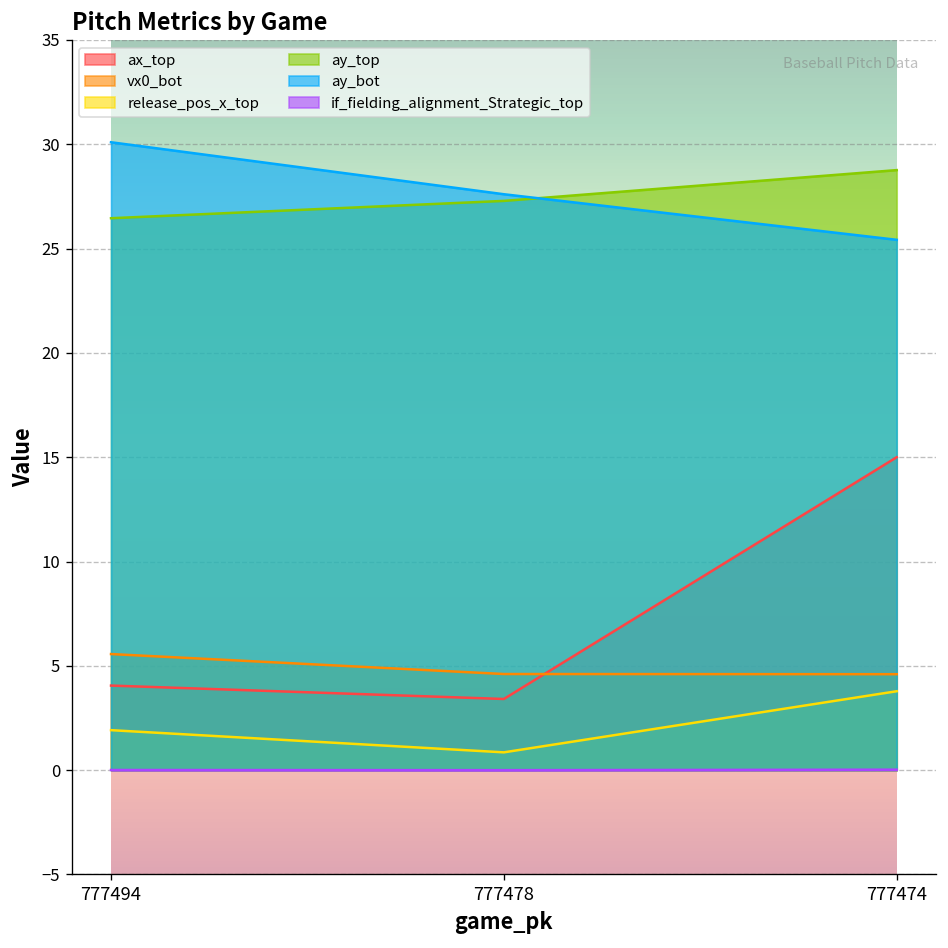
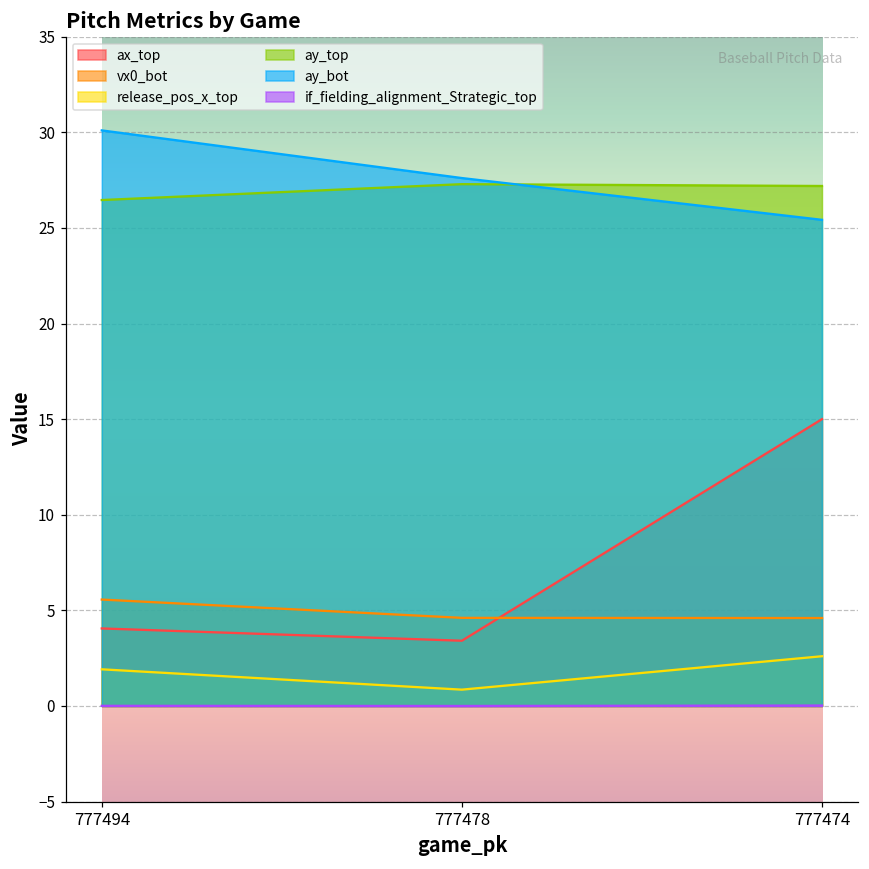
release_pos_x_top, 777474: 3.8 -> 2.6
ay_top, 777474: 28.8 -> 27.2
